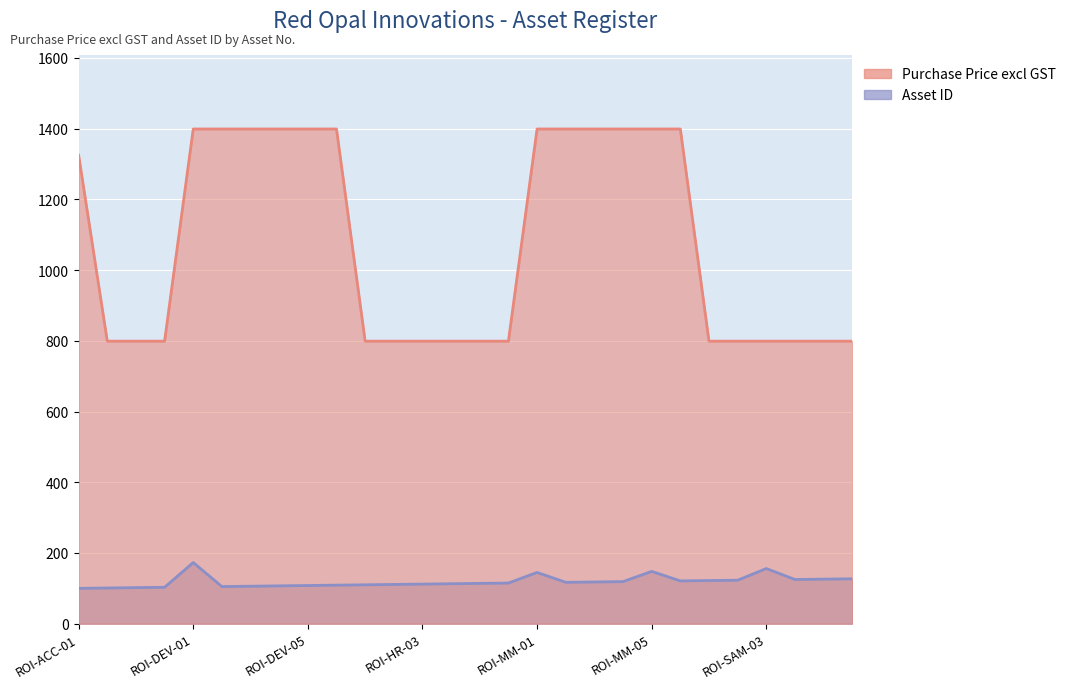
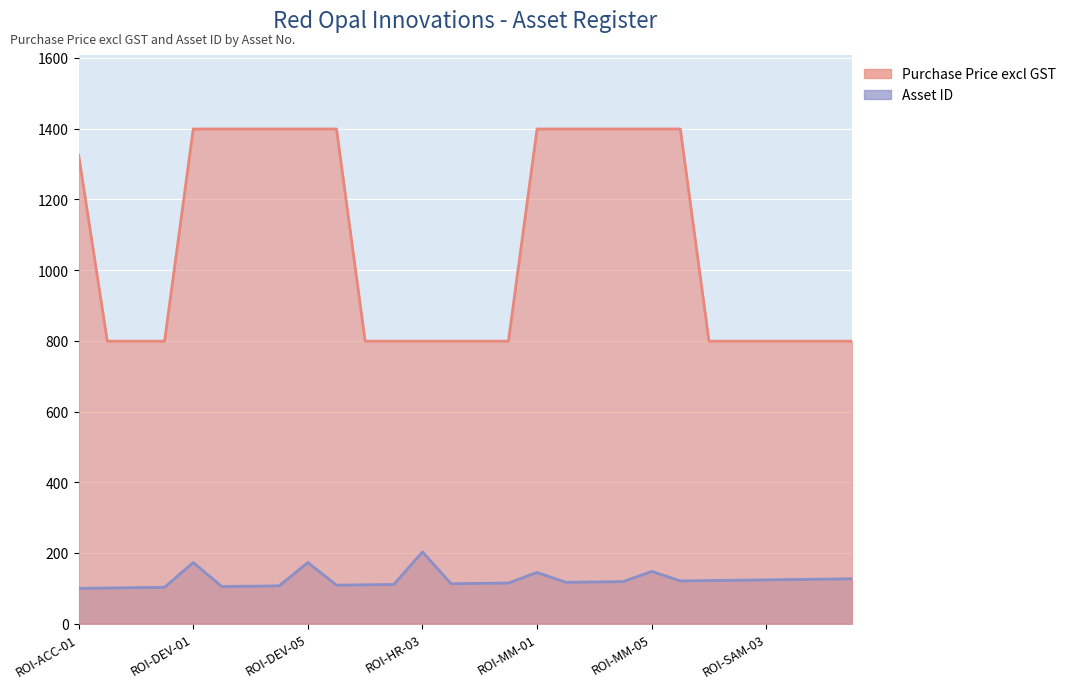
Asset ID, ROI-DEV-05: 110 -> 170
Asset ID, ROI-HR-03: 110 -> 200
Asset ID, ROI-SAM-03: 160 -> 120
